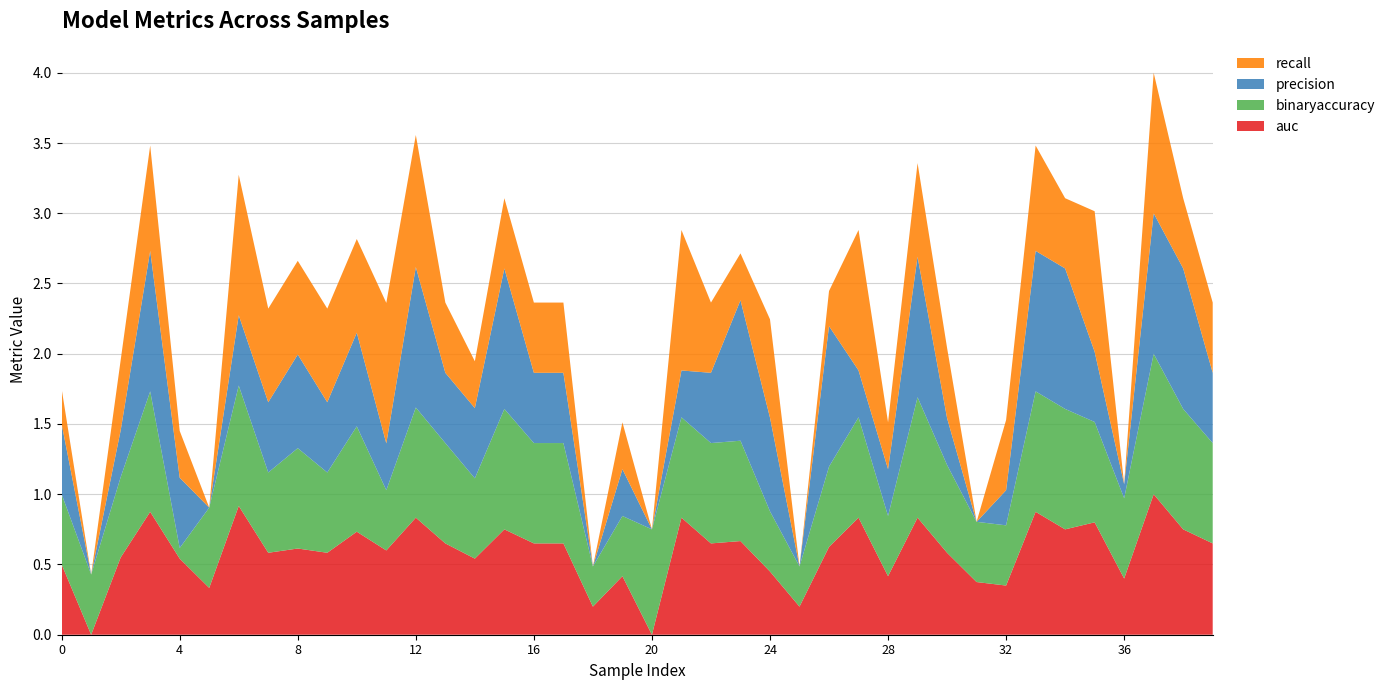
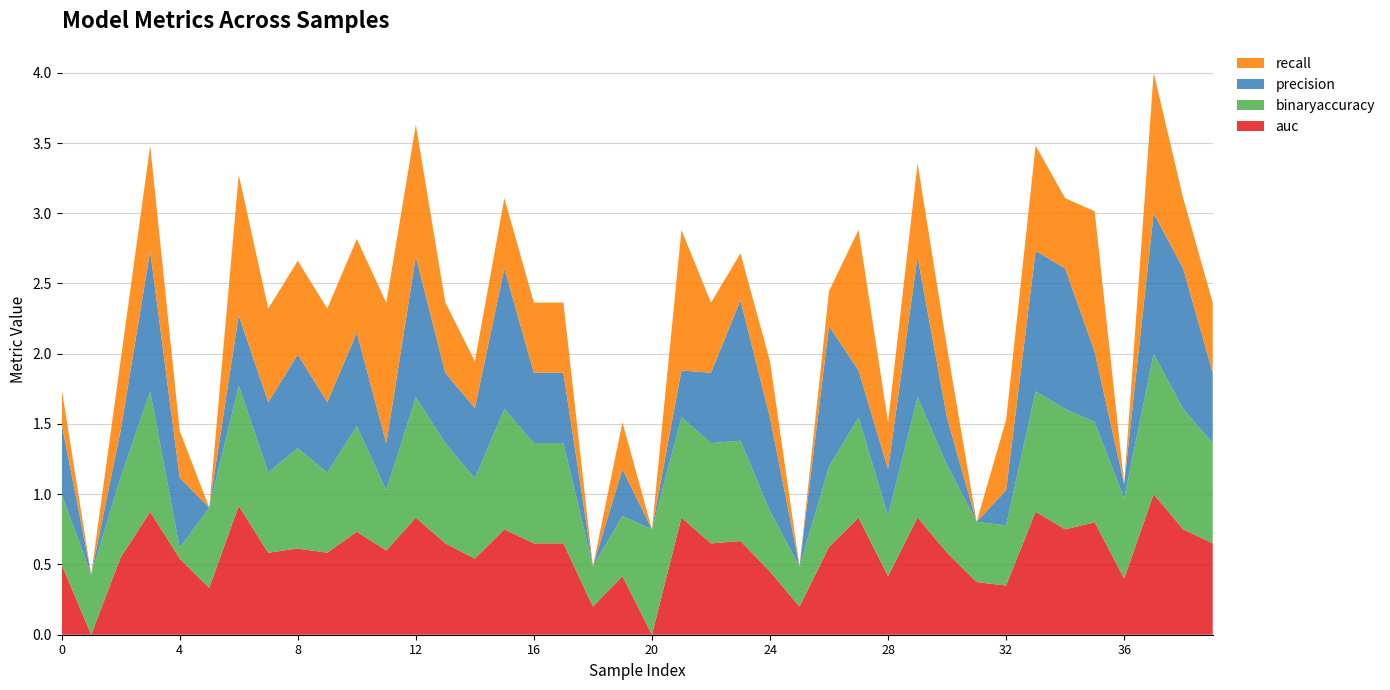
binaryaccuracy, 12: 0.78 -> 0.86
recall, 24: 0.7 -> 0.4
